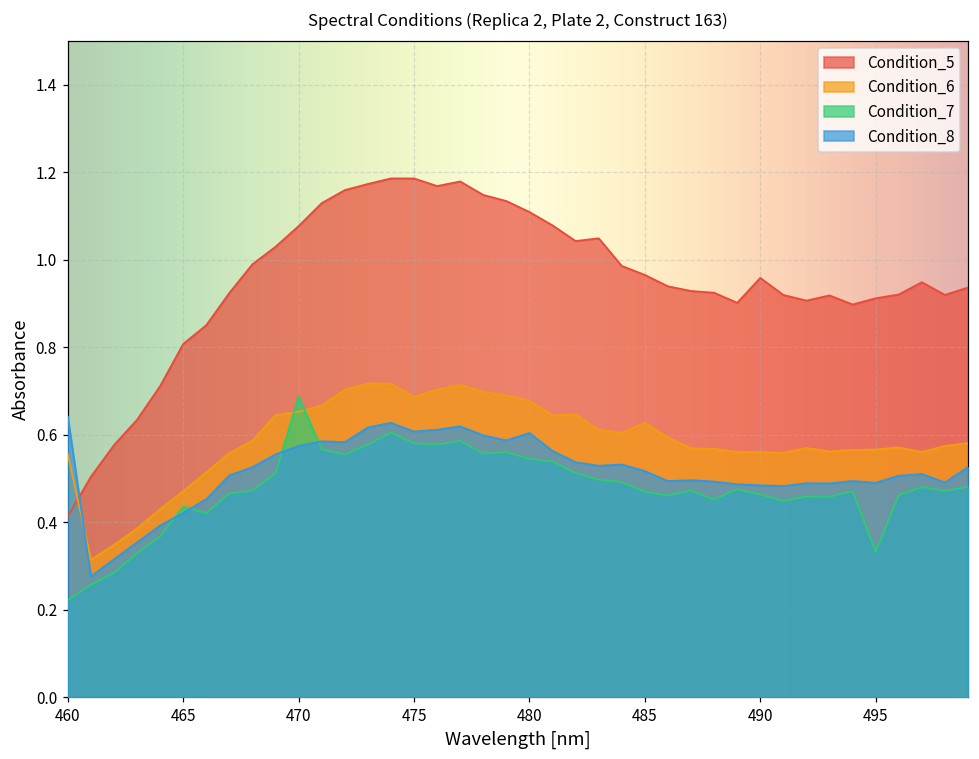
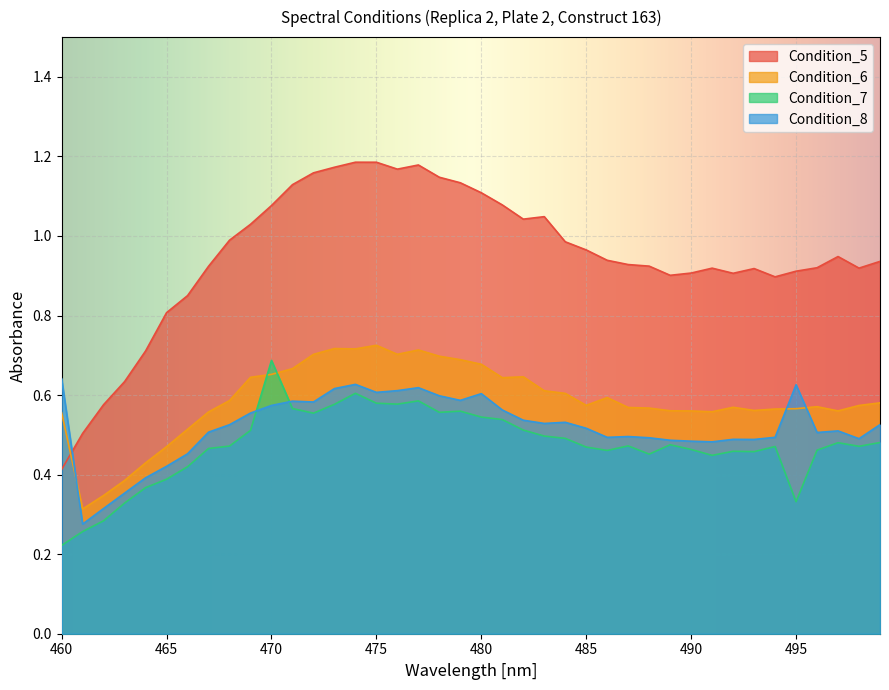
Condition_7, 465: 0.44 -> 0.39
Condition_6, 475: 0.69 -> 0.73
Condition_6, 485: 0.63 -> 0.57
Condition_5, 490: 0.96 -> 0.91
Condition_8, 495: 0.49 -> 0.63
